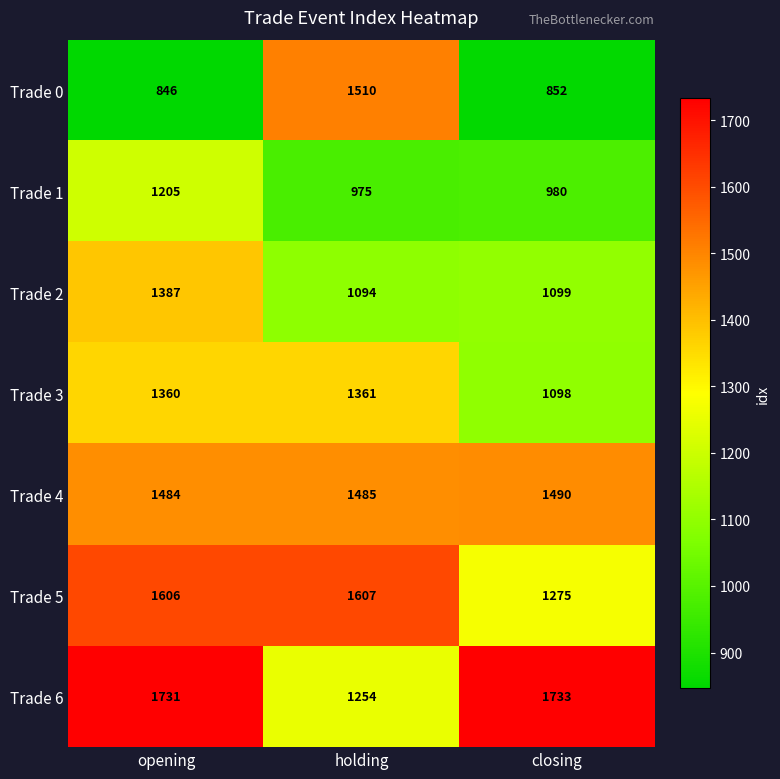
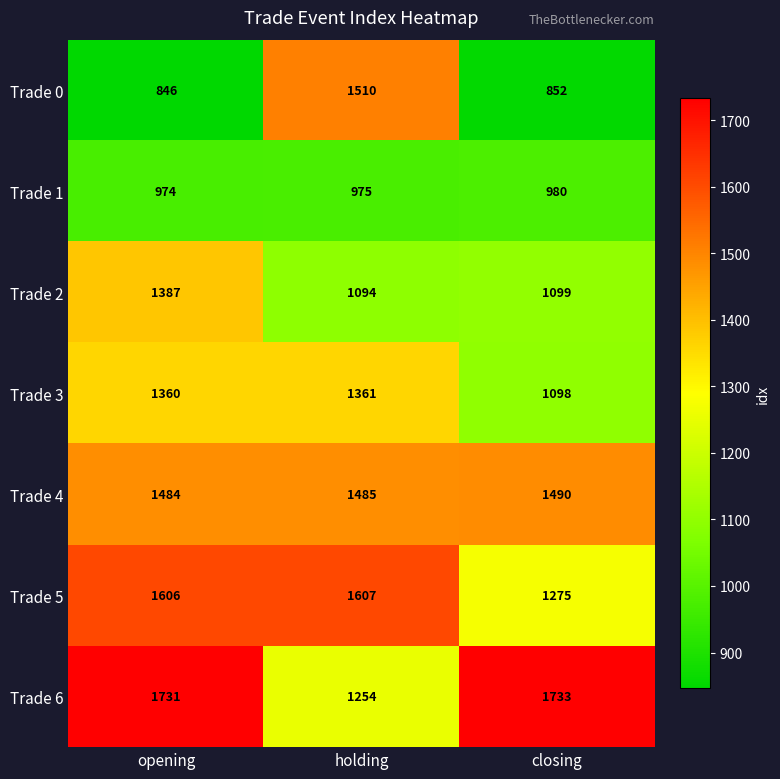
Trade 1, opening: 1205 -> 974
